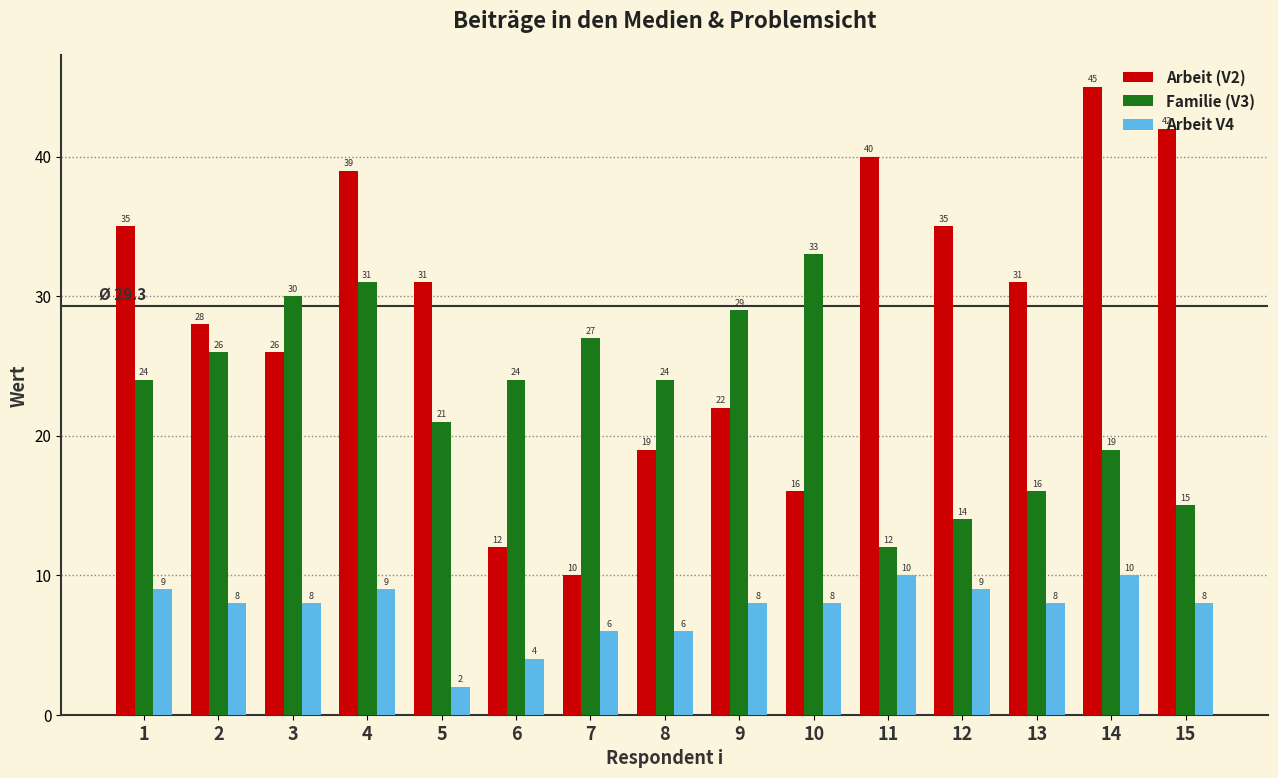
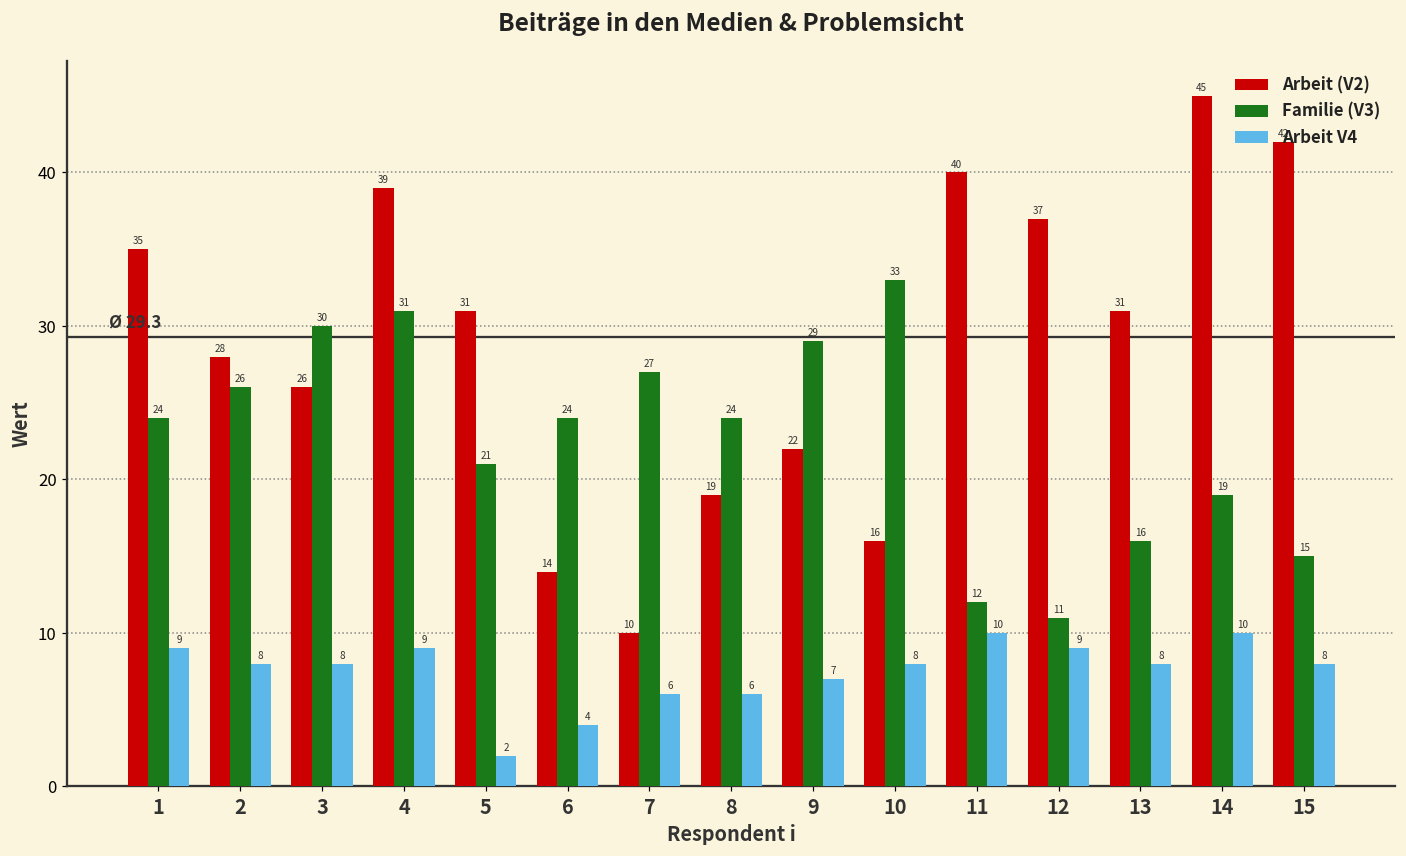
Arbeit (V2), 6: 12 -> 14
Arbeit V4, 9: 8 -> 7
Arbeit (V2), 12: 35 -> 37
Familie (V3), 12: 14 -> 11
